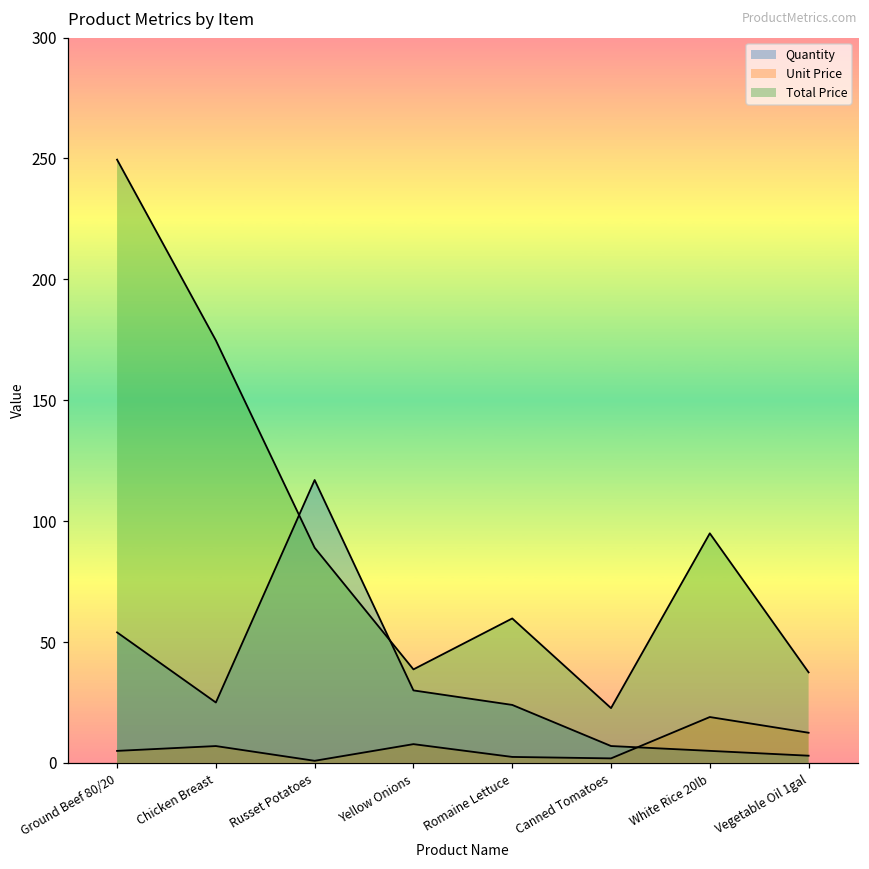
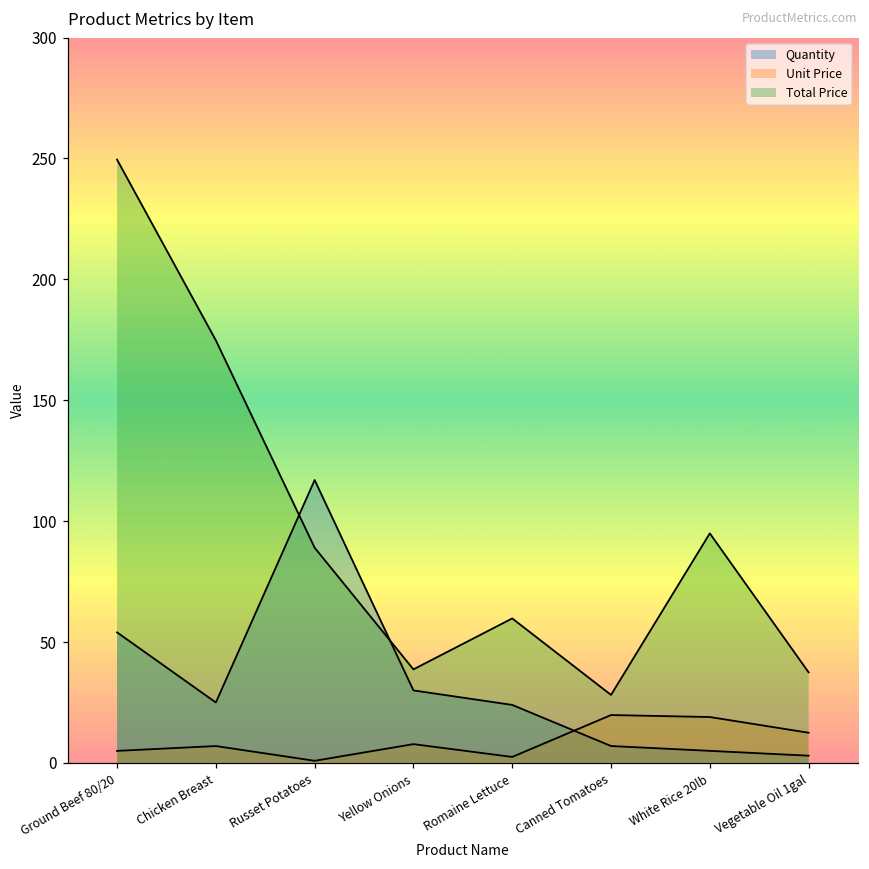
Unit Price, Canned Tomatoes: 2 -> 20
Total Price, Canned Tomatoes: 23 -> 28
